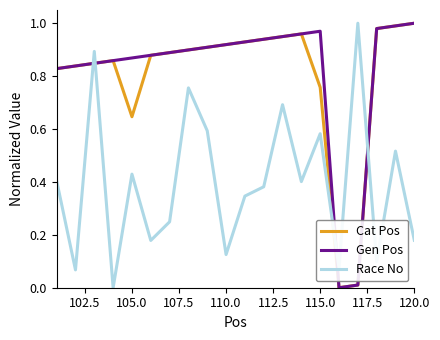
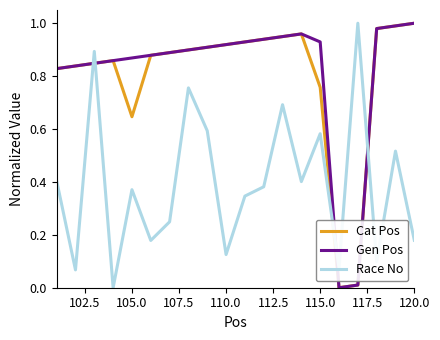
Race No, 105.0: 0.43 -> 0.37
Gen Pos, 115.0: 0.97 -> 0.93
